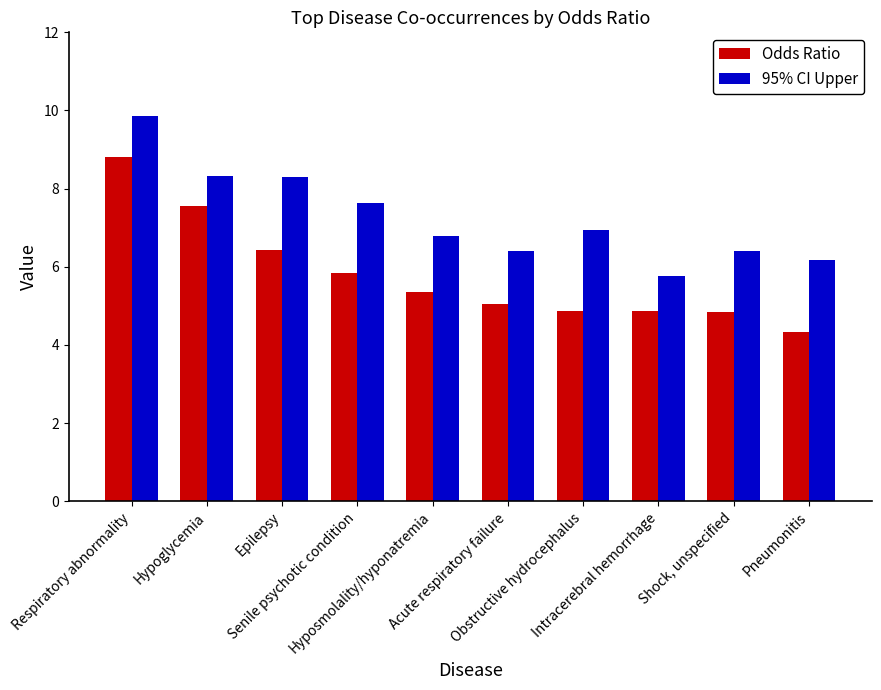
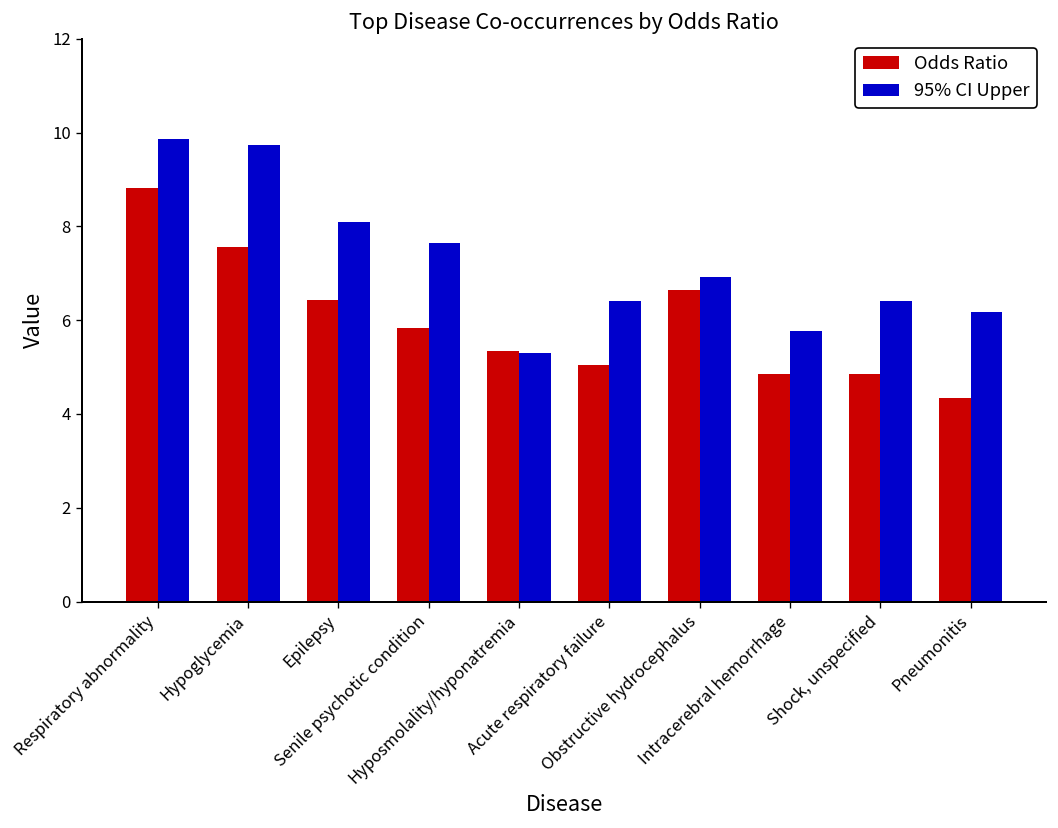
95% CI Upper, Hypoglycemia: 8.3 -> 9.7
95% CI Upper, Epilepsy: 8.3 -> 8.1
95% CI Upper, Hyposmolality/hyponatremia: 6.8 -> 5.3
Odds Ratio, Obstructive hydrocephalus: 4.9 -> 6.6
